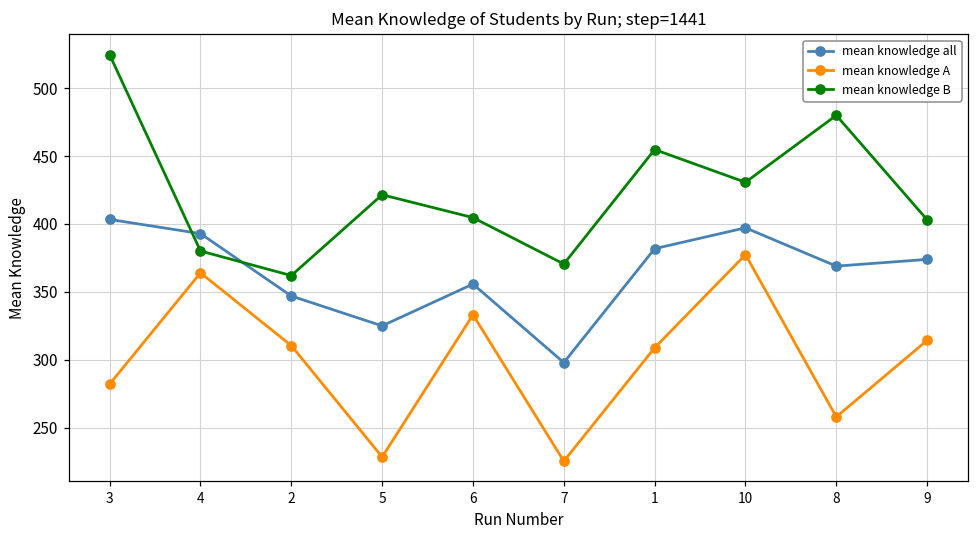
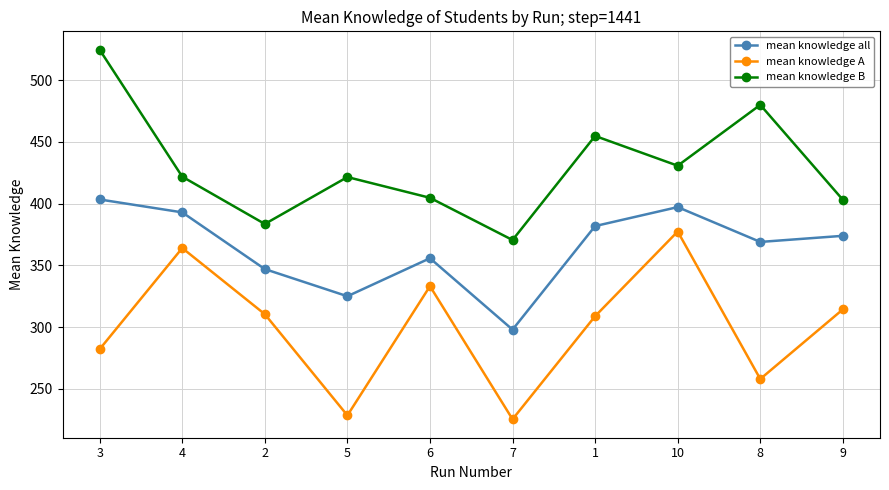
mean knowledge B, 4: 380 -> 422
mean knowledge B, 2: 362 -> 384
